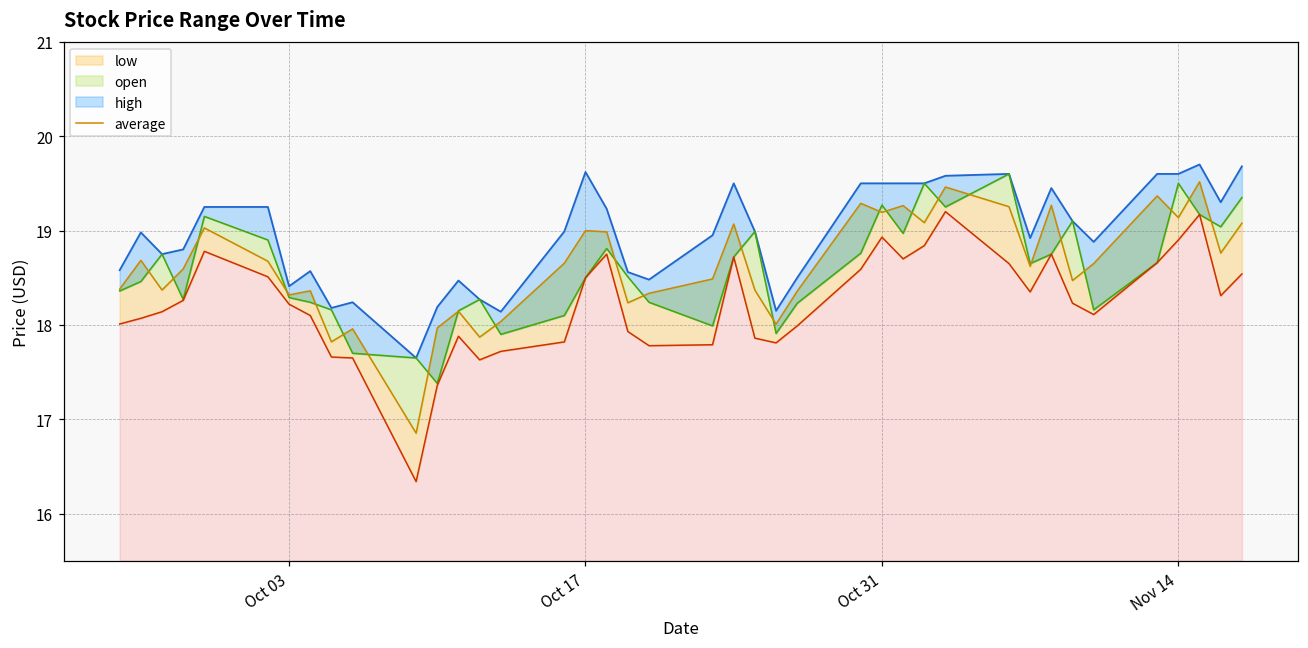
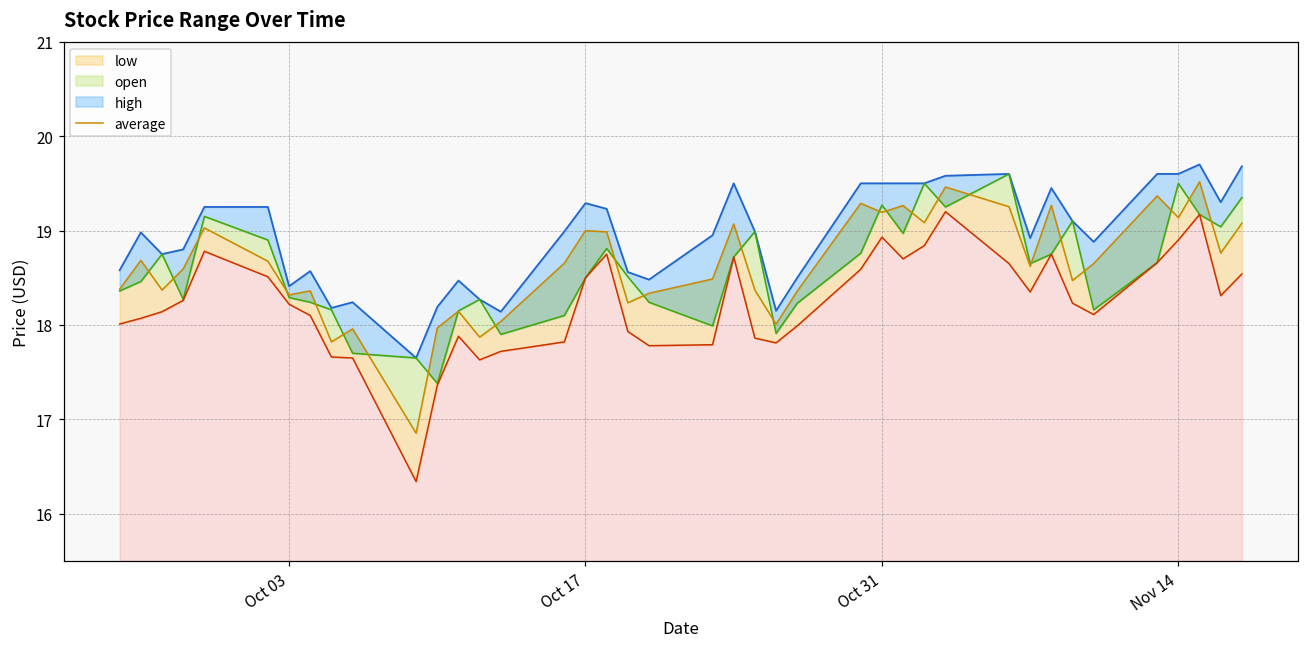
high, Oct 17: 19.6 -> 19.3
